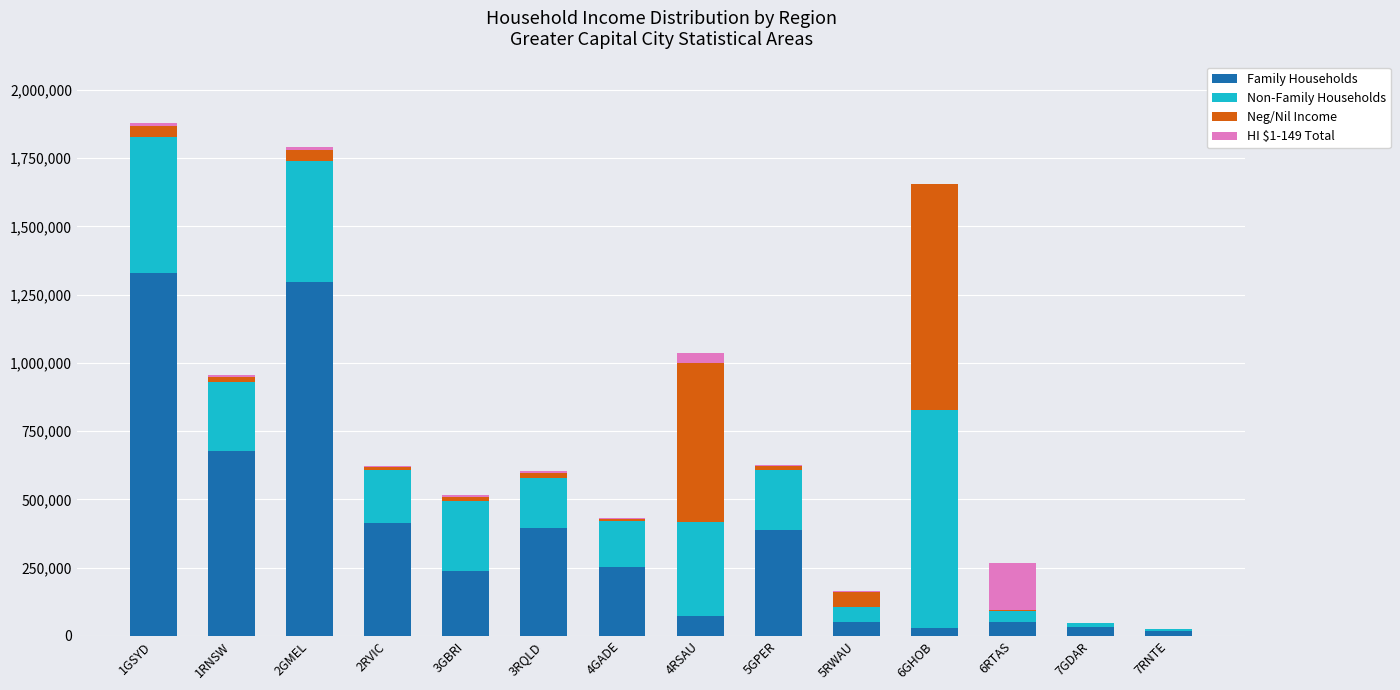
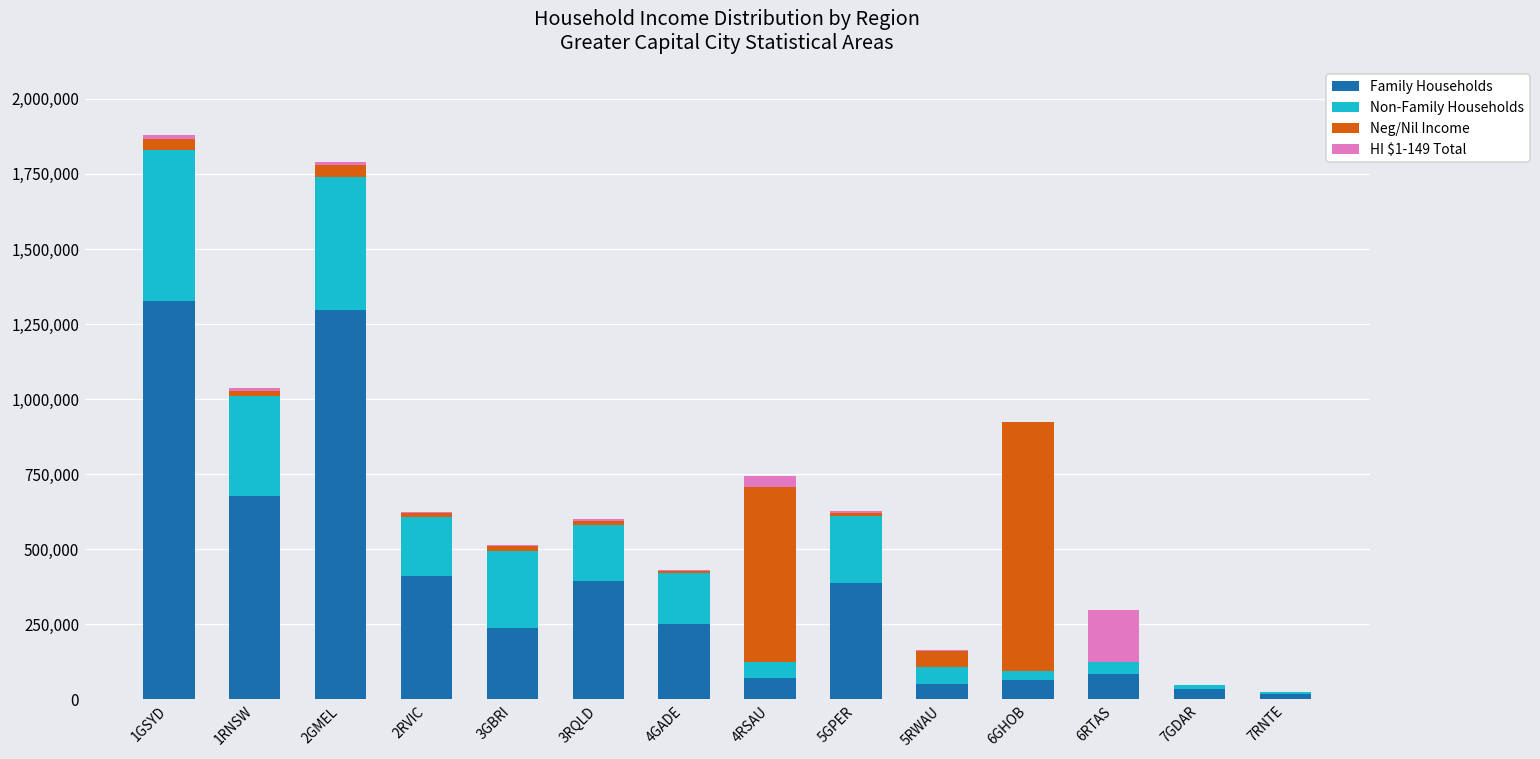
Non-Family Households, 1RNSW: 250,000 -> 330,000
Non-Family Households, 4RSAU: 340,000 -> 50,000
Family Households, 6GHOB: 30,000 -> 60,000
Non-Family Households, 6GHOB: 800,000 -> 30,000
Family Households, 6RTAS: 50,000 -> 80,000
